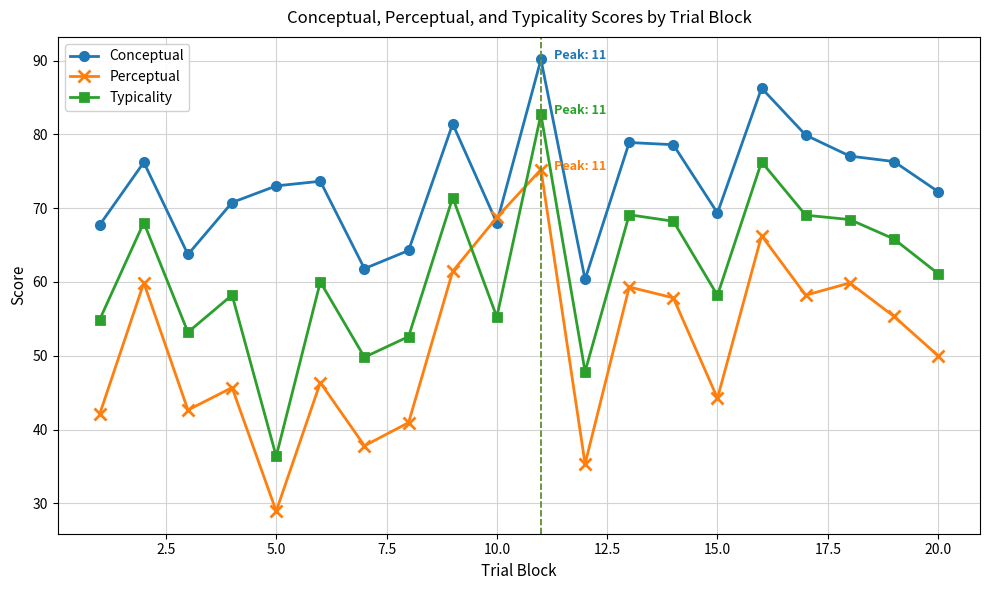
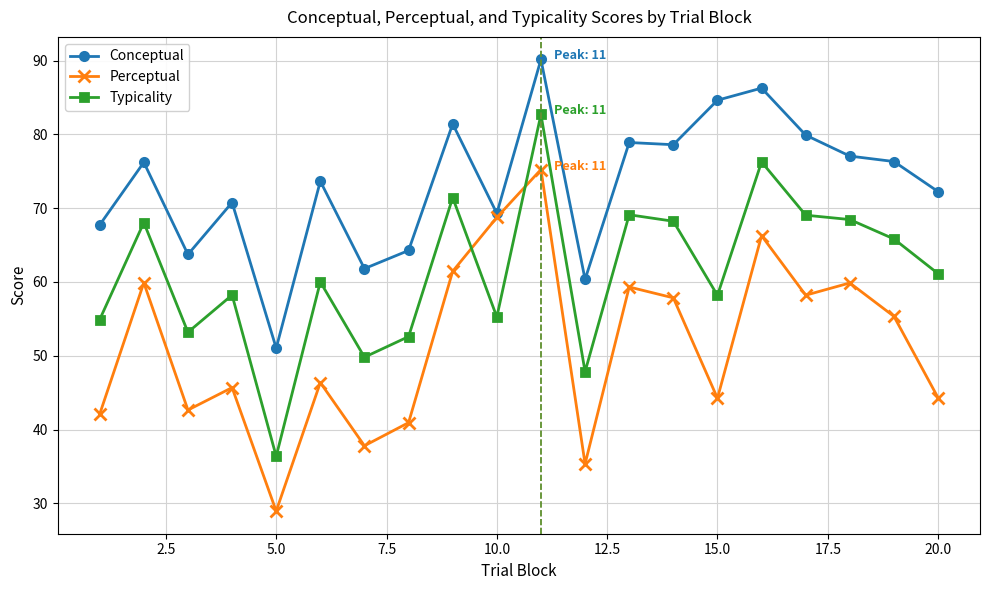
Conceptual, 5.0: 73 -> 51
Conceptual, 10.0: 68 -> 69
Conceptual, 15.0: 69 -> 85
Perceptual, 20.0: 50 -> 44
